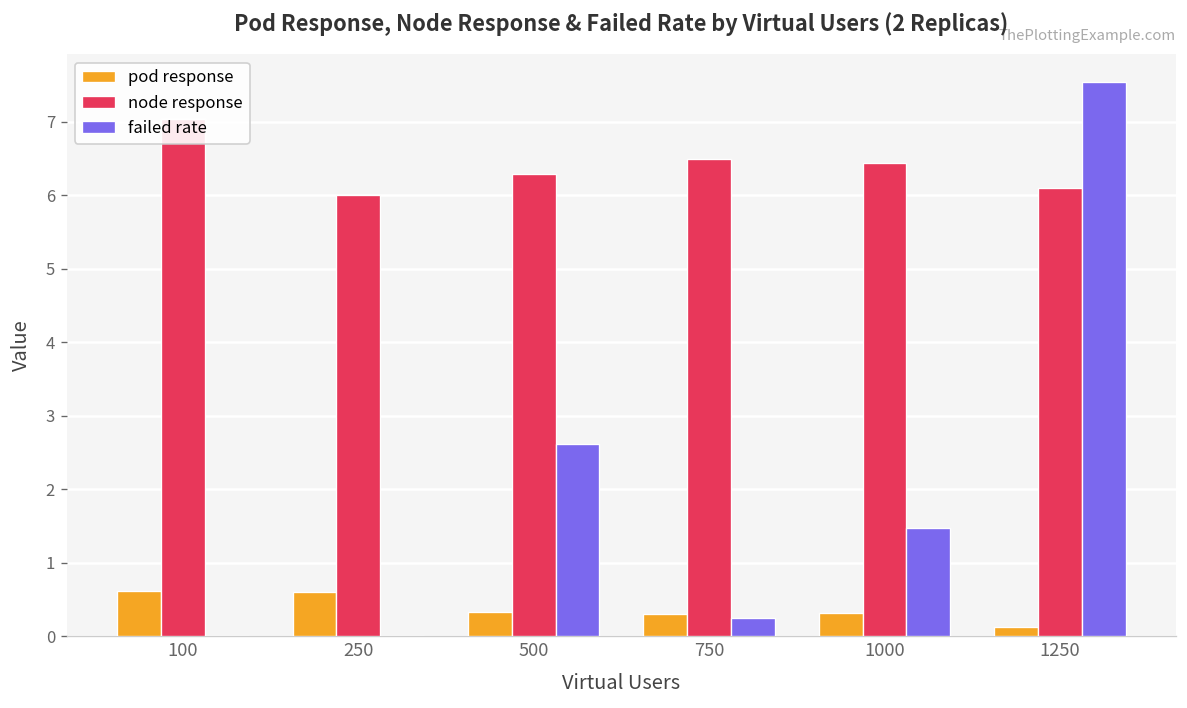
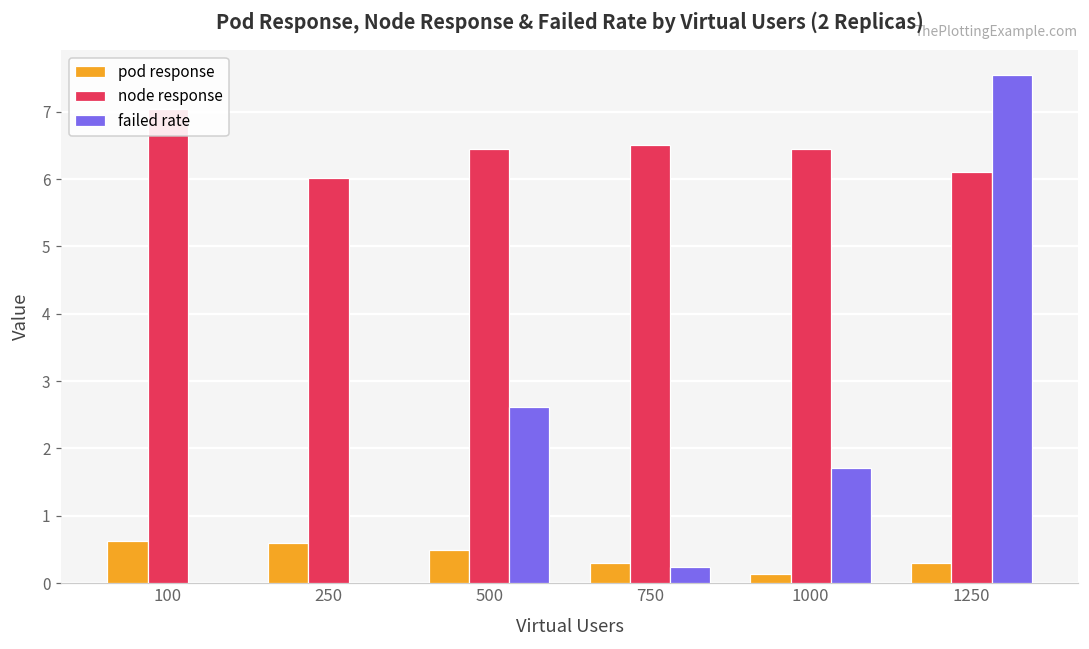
pod response, 500: 0.3 -> 0.5
node response, 500: 6.3 -> 6.4
pod response, 1000: 0.3 -> 0.1
failed rate, 1000: 1.5 -> 1.7
pod response, 1250: 0.1 -> 0.3
